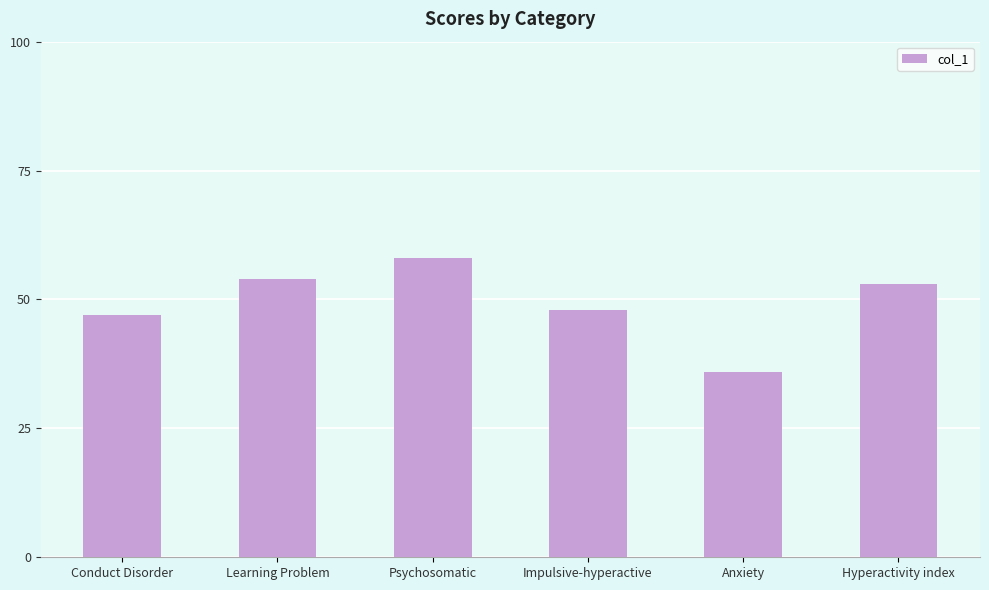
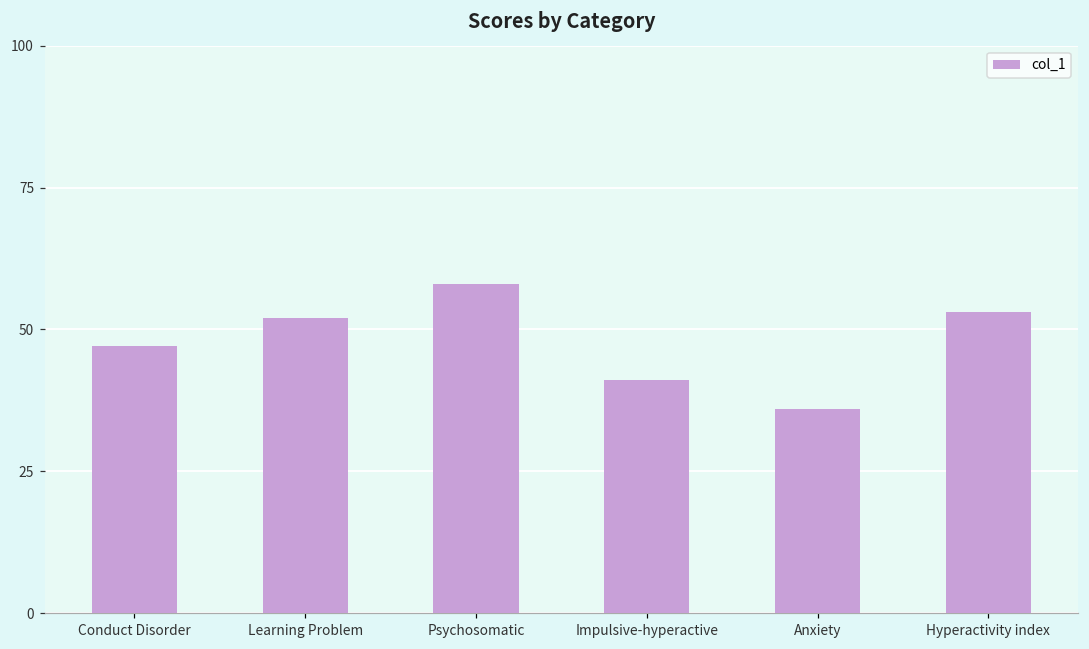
Learning Problem: 54 -> 52
Impulsive-hyperactive: 48 -> 41
